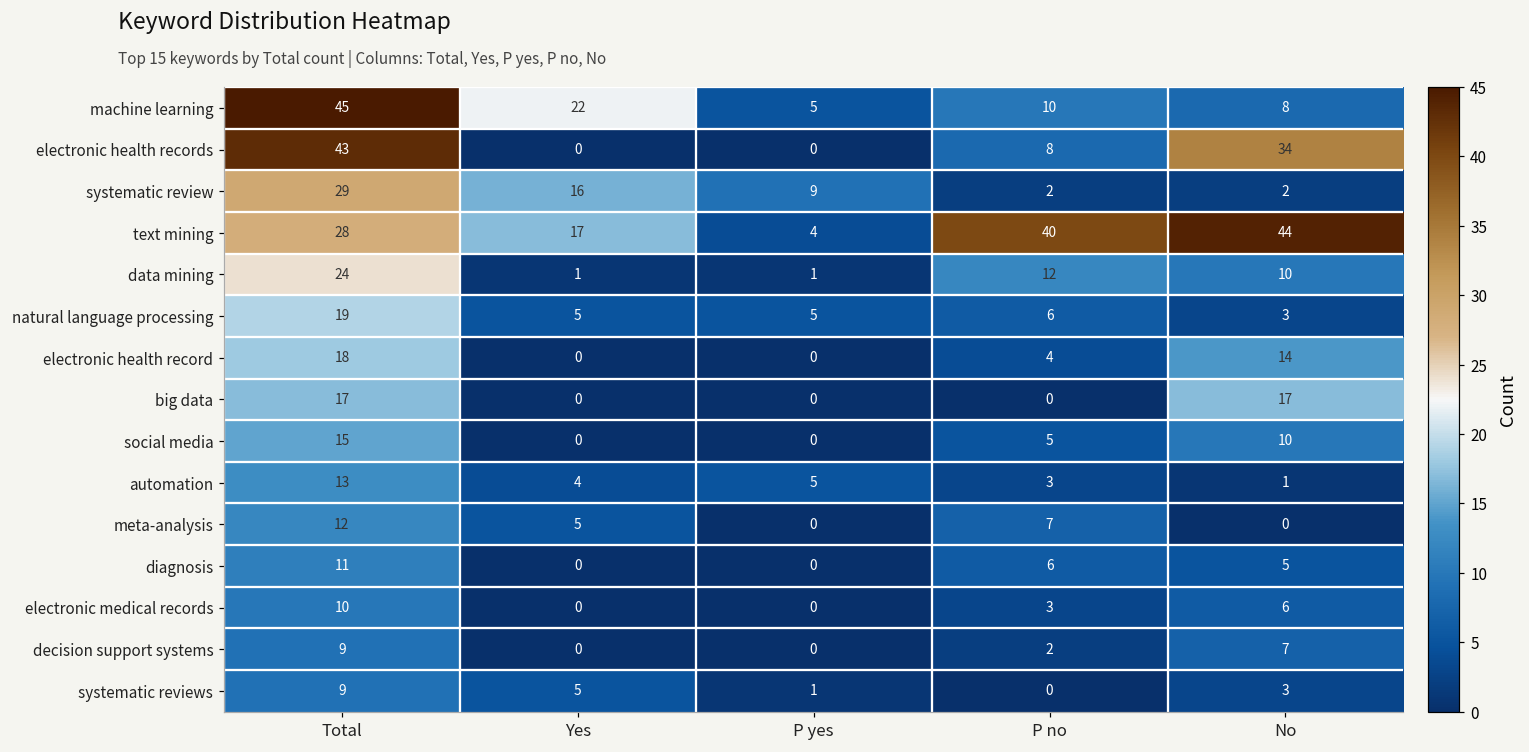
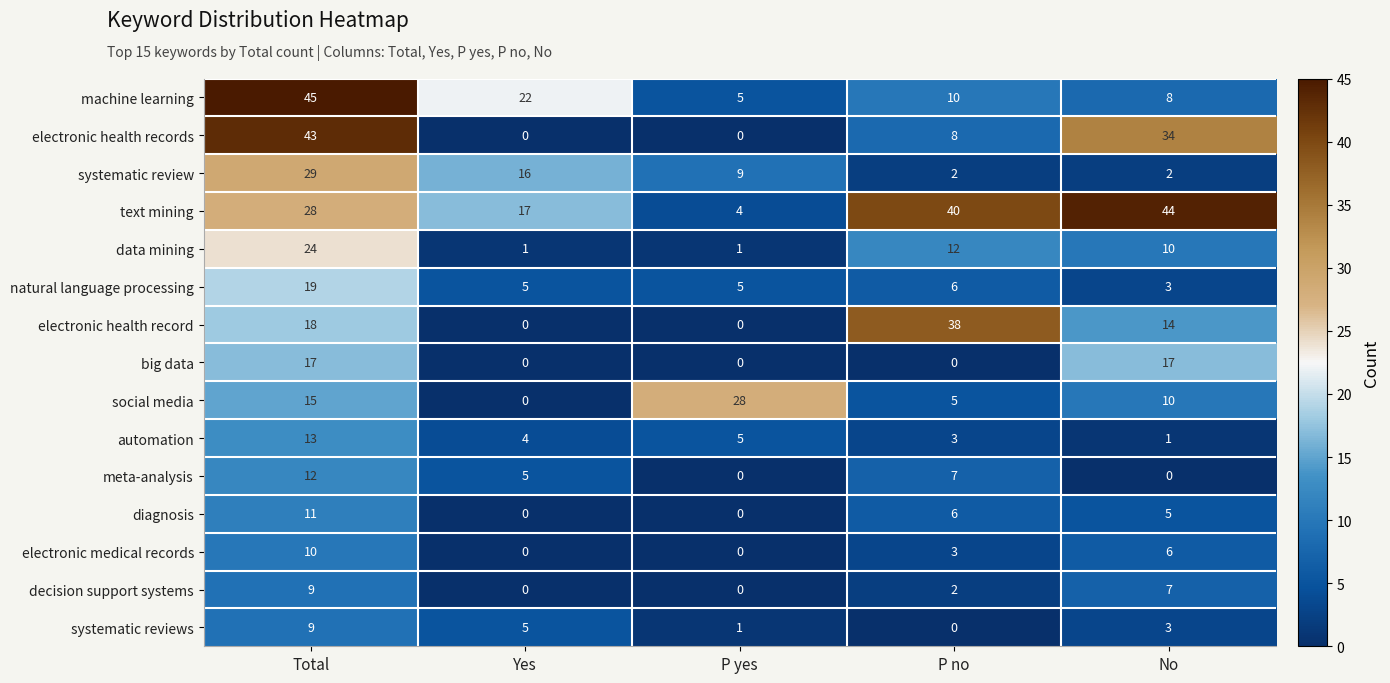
electronic health record, P no: 4 -> 38
social media, P yes: 0 -> 28
